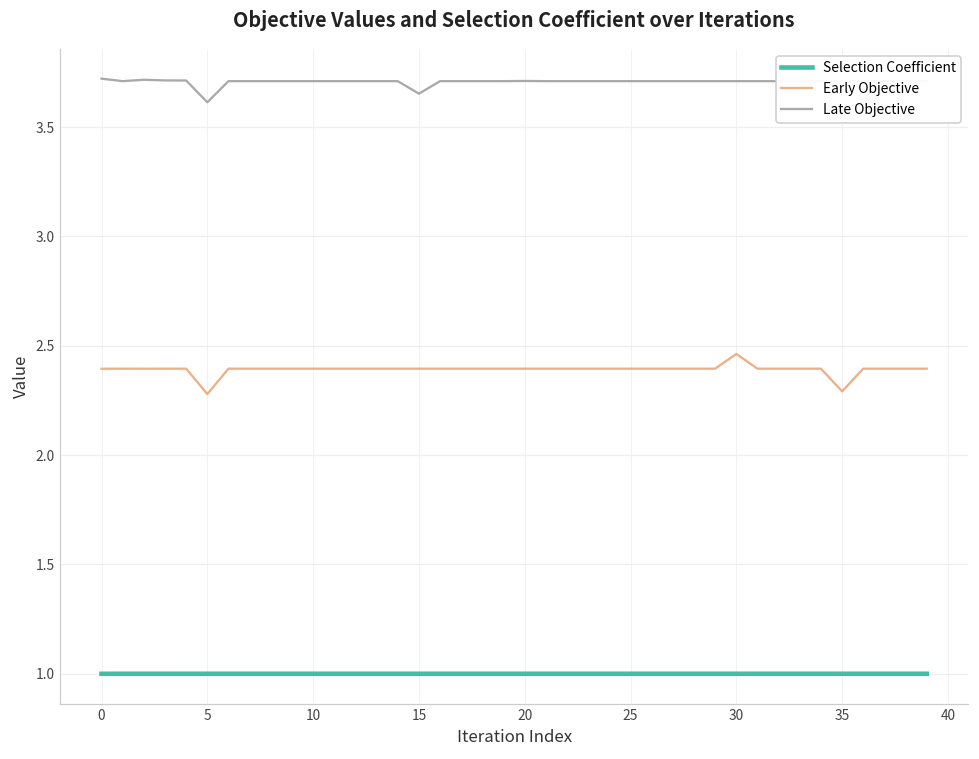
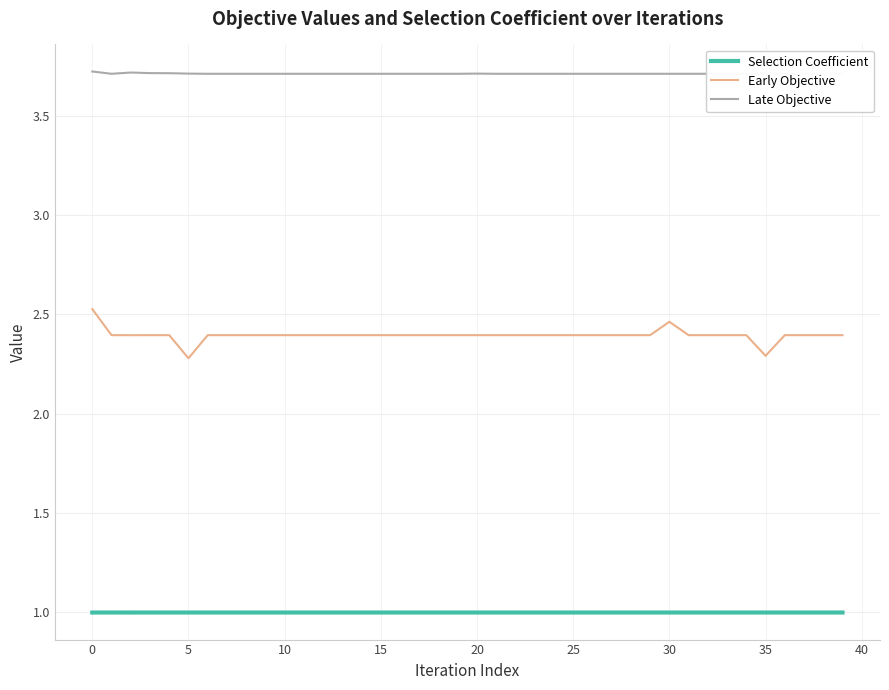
Early Objective, 0: 2.39 -> 2.53
Late Objective, 5: 3.61 -> 3.71
Late Objective, 15: 3.65 -> 3.71
